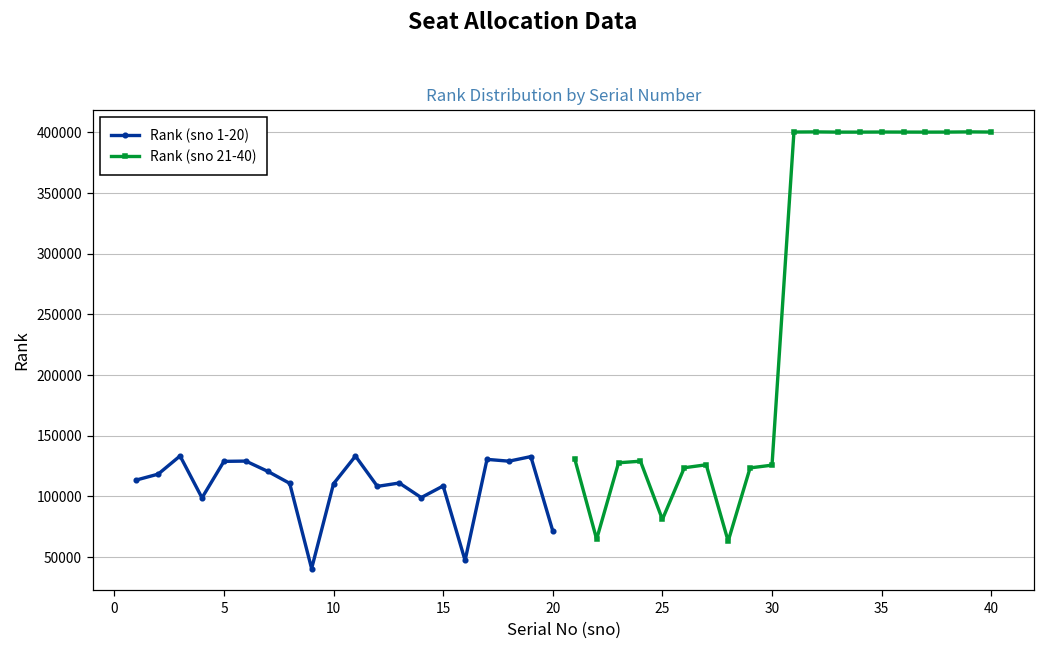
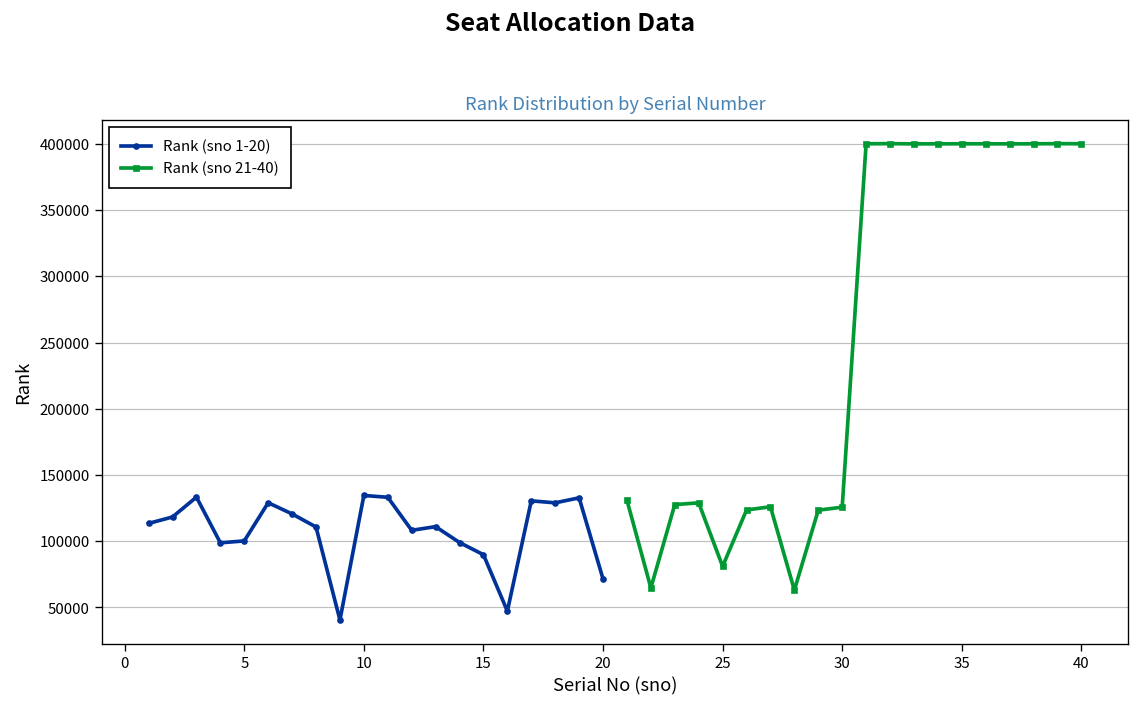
Rank (sno 1-20), 5: 129000 -> 100000
Rank (sno 1-20), 10: 110000 -> 135000
Rank (sno 1-20), 15: 109000 -> 90000
